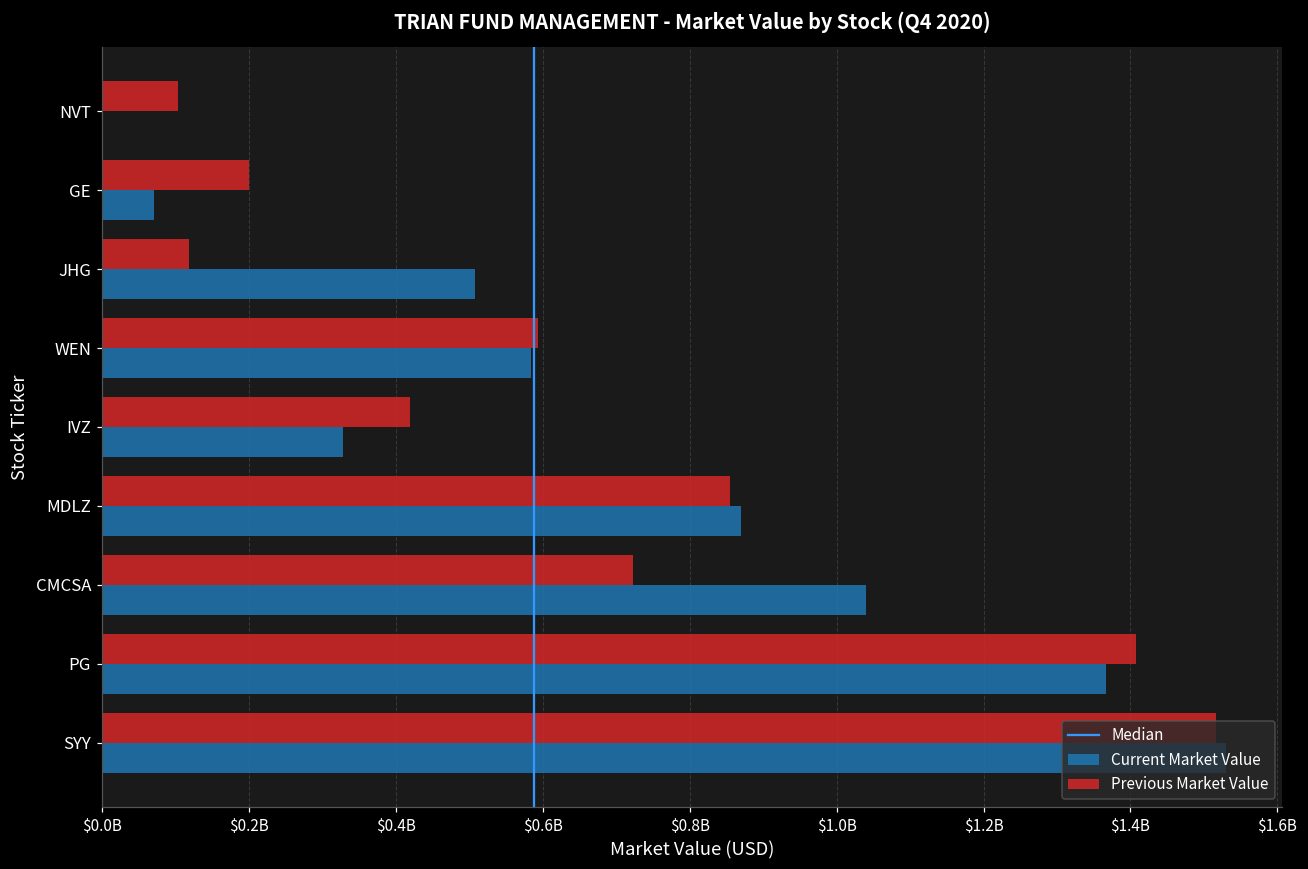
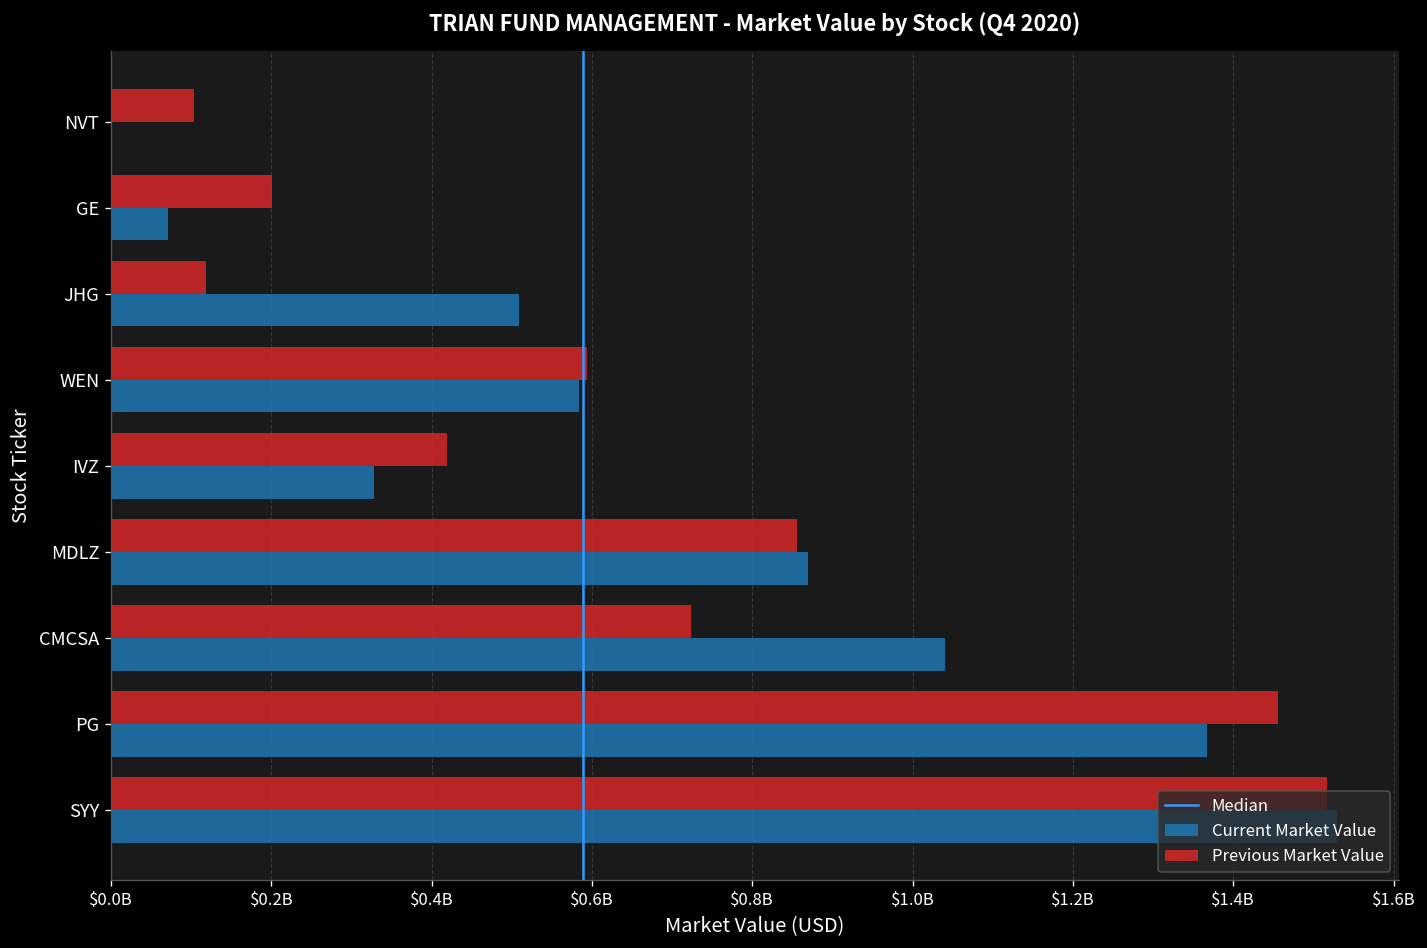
Previous Market Value, PG: $1410000000 -> $1460000000
